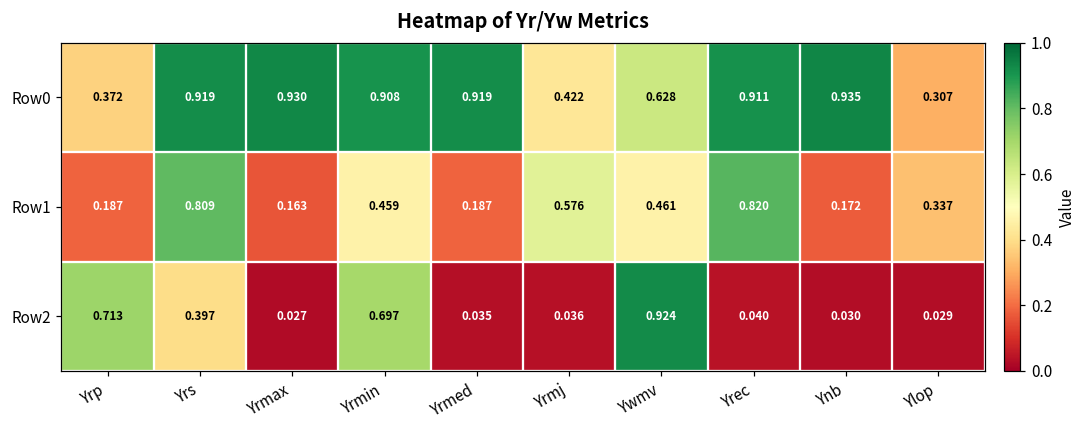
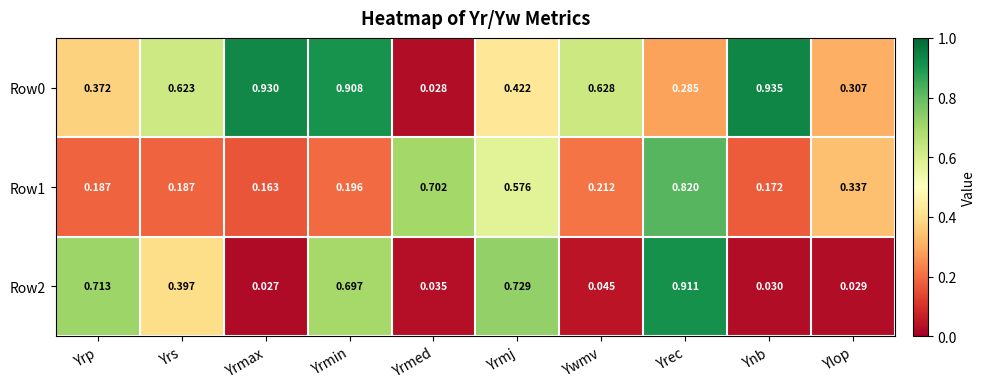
Row0, Yrs: 0.919 -> 0.623
Row0, Yrmed: 0.919 -> 0.028
Row0, Yrec: 0.911 -> 0.285
Row1, Yrs: 0.809 -> 0.187
Row1, Yrmin: 0.459 -> 0.196
Row1, Yrmed: 0.187 -> 0.702
Row1, Ywmv: 0.461 -> 0.212
Row2, Yrmj: 0.036 -> 0.729
Row2, Ywmv: 0.924 -> 0.045
Row2, Yrec: 0.040 -> 0.911
